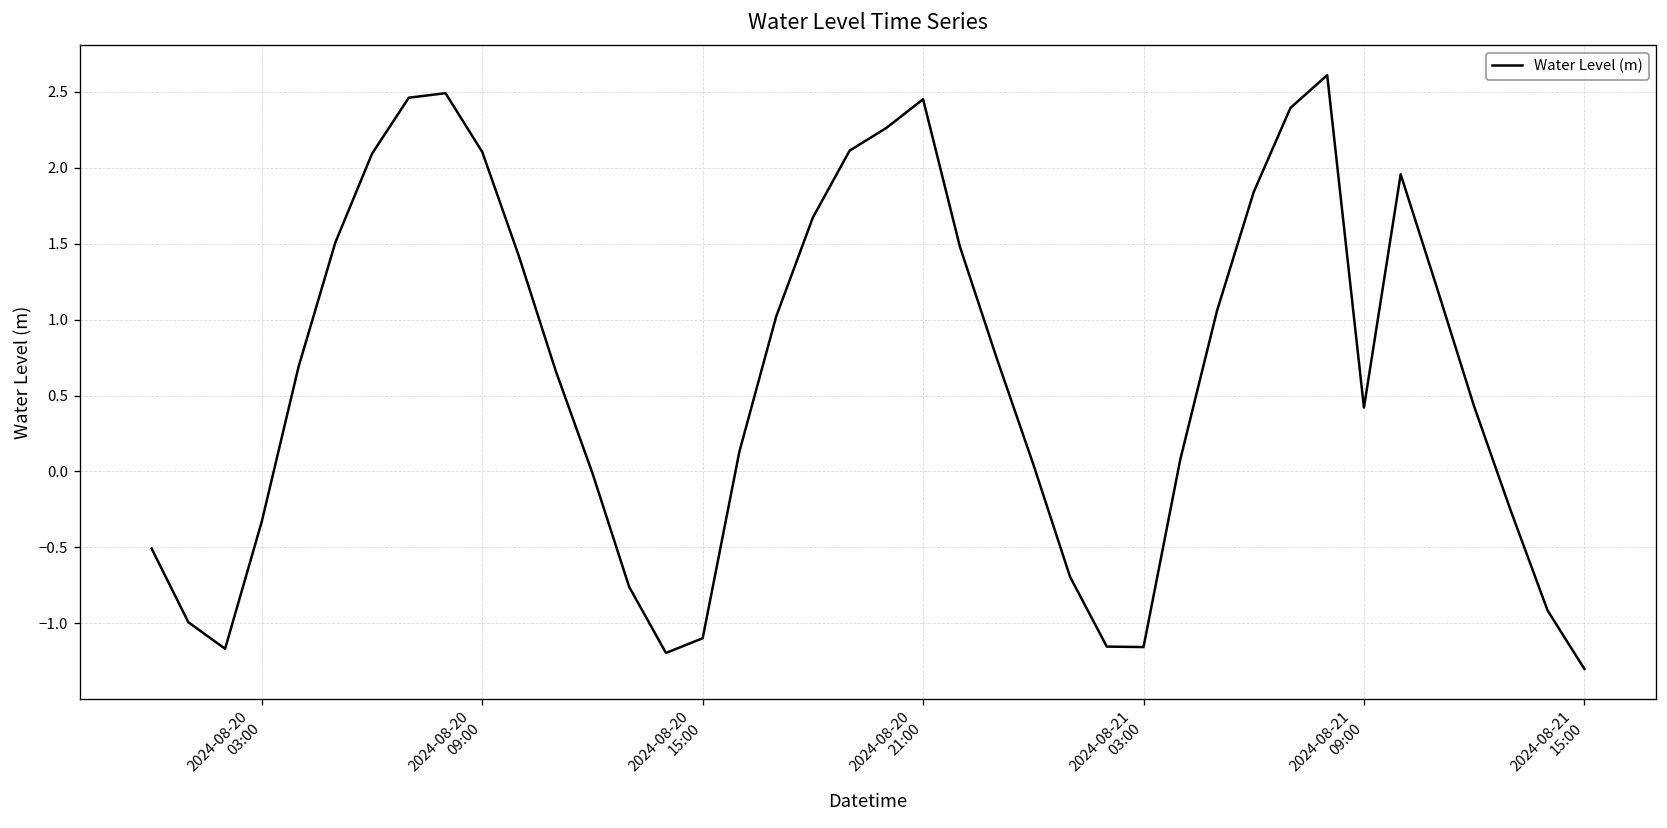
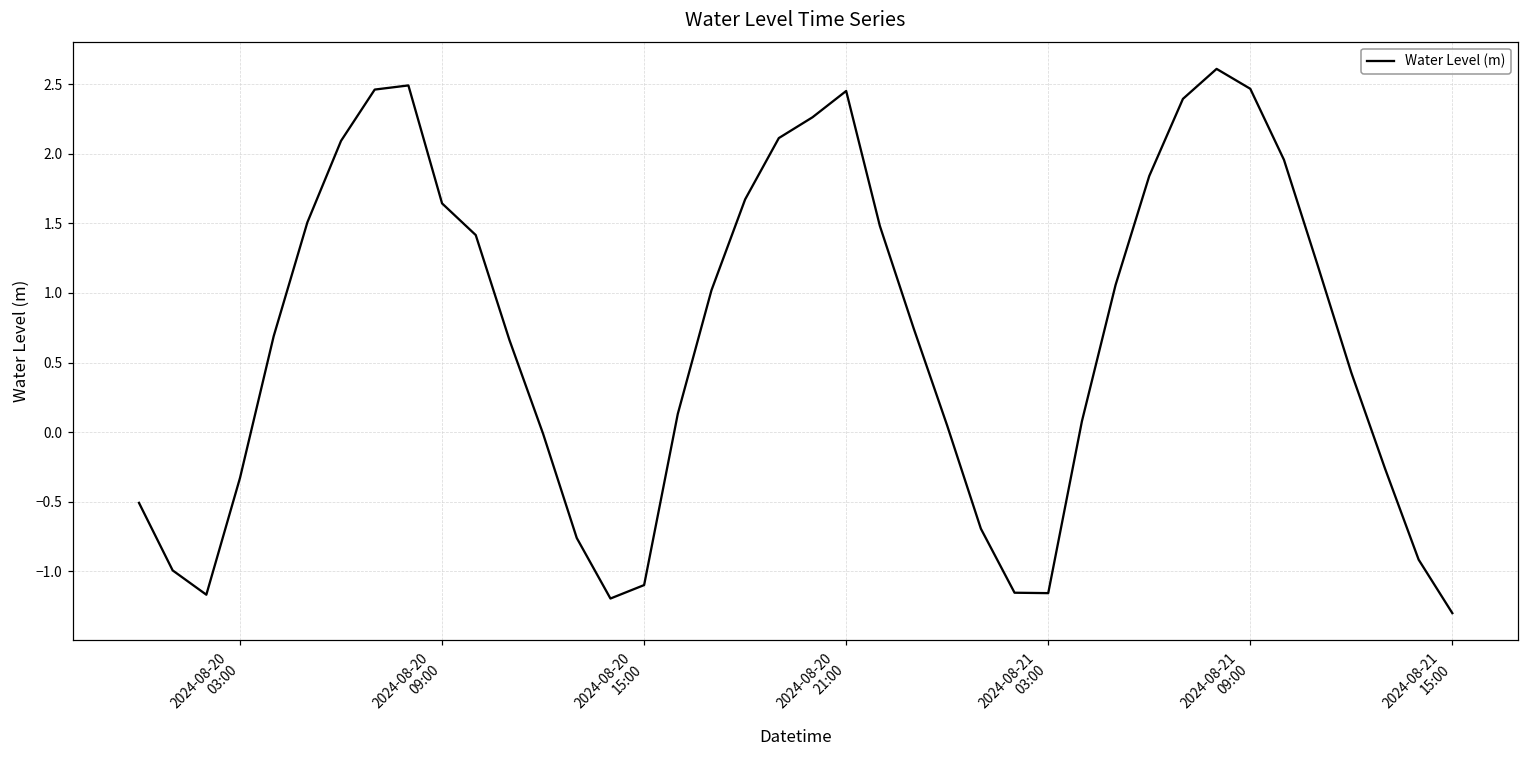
2024-08-20 09:00: 2.10 -> 1.64
2024-08-21 09:00: 0.42 -> 2.47
